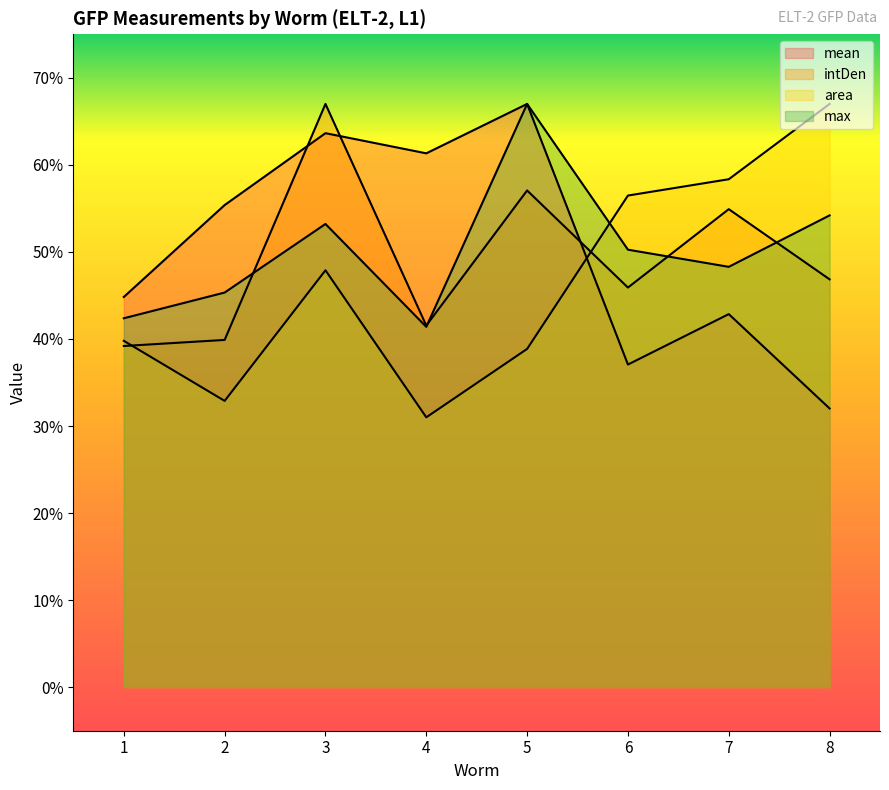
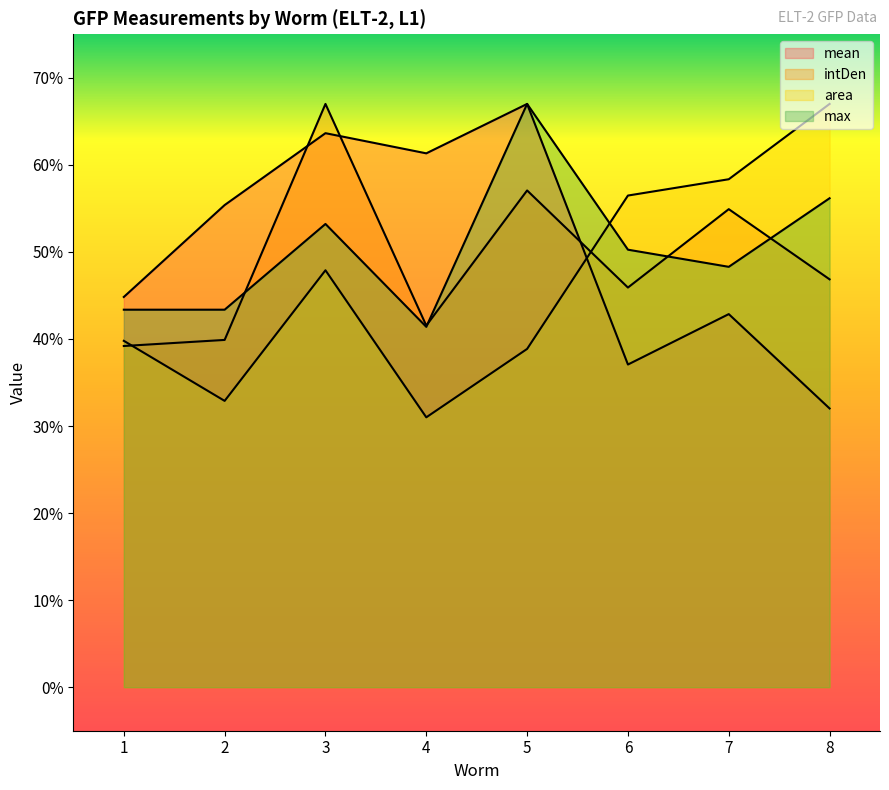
max, 1: 42% -> 43%
max, 2: 45% -> 43%
max, 8: 54% -> 56%
